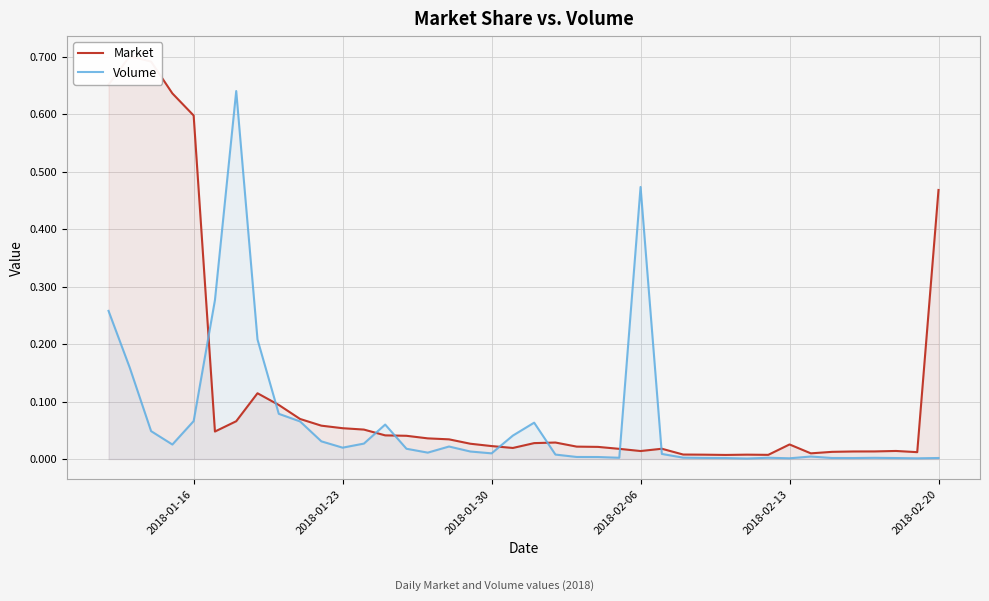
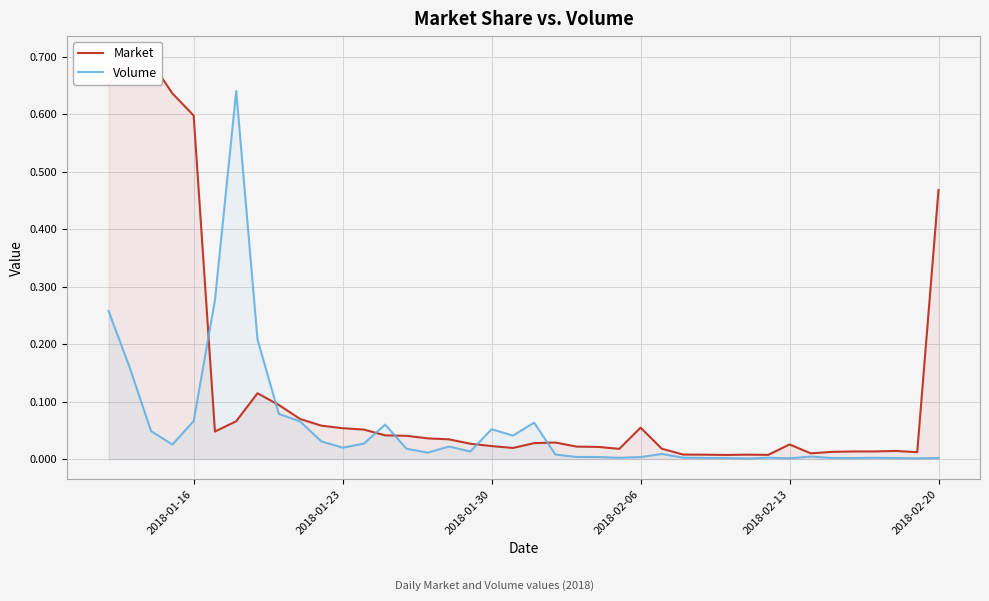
Volume, 2018-01-30: 0.01 -> 0.05
Market, 2018-02-06: 0.01 -> 0.05
Volume, 2018-02-06: 0.47 -> 0.00
